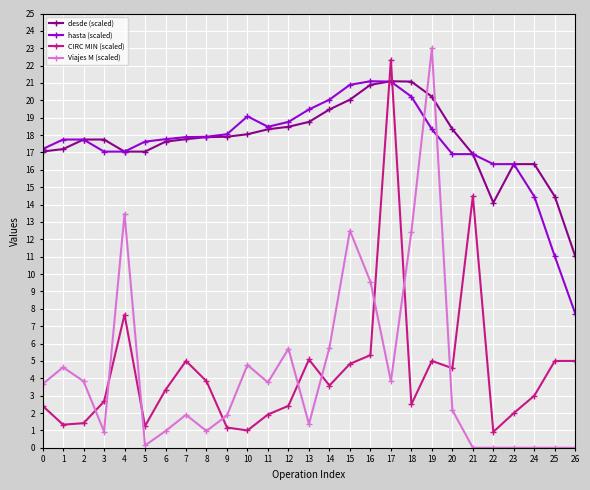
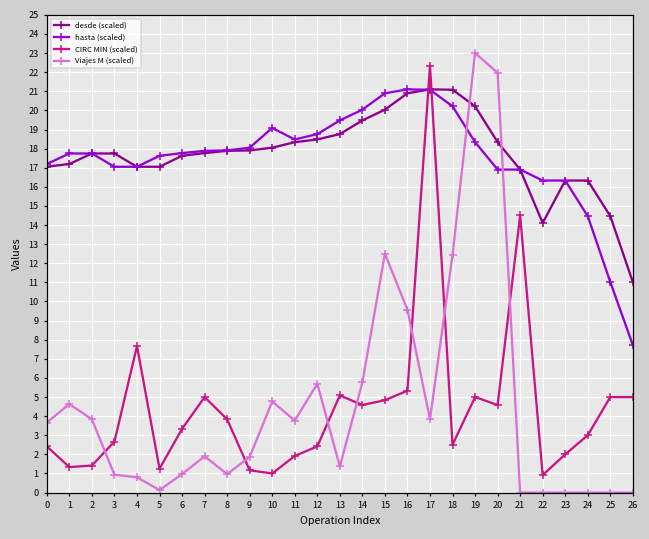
Viajes M (scaled), 4: 13.5 -> 0.8
CIRC MIN (scaled), 14: 3.6 -> 4.6
Viajes M (scaled), 20: 2.2 -> 22.0
